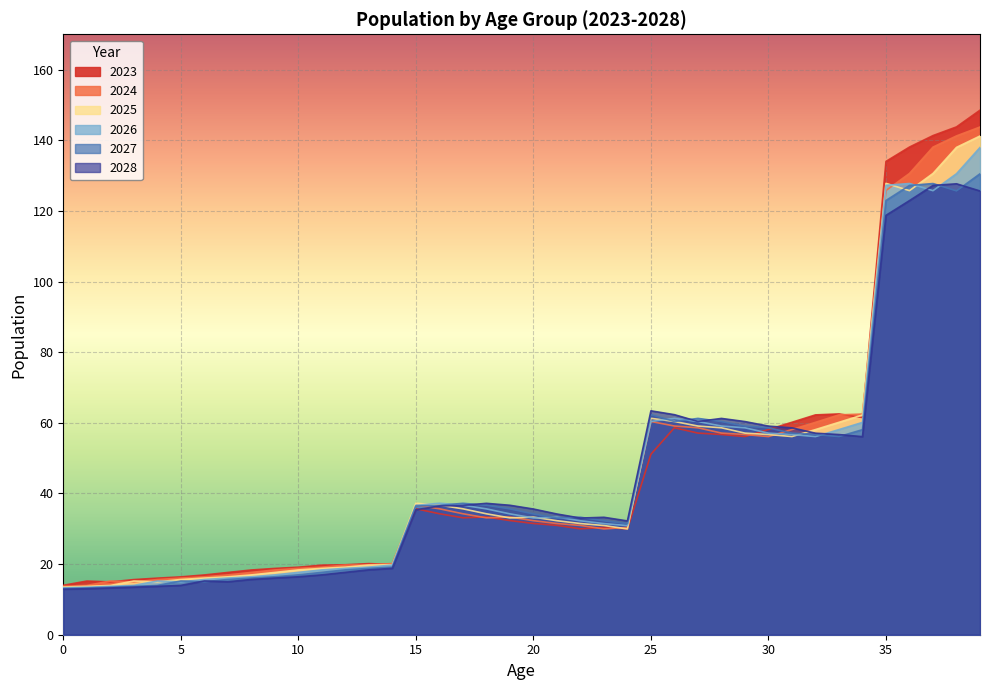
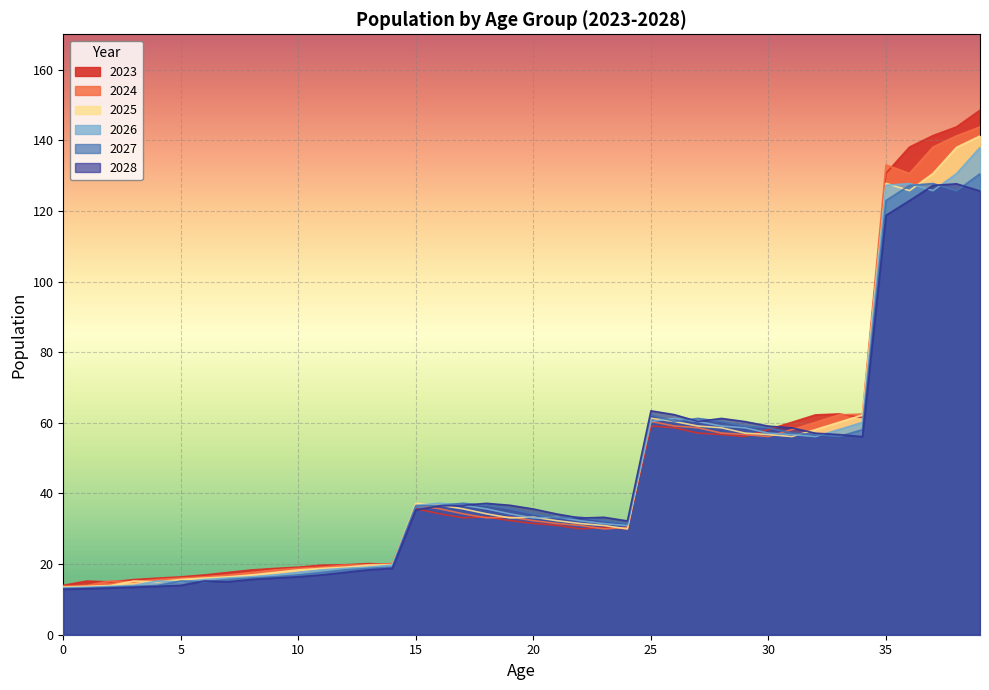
2023, 25: 51 -> 59
2023, 35: 134 -> 131
2024, 35: 126 -> 133
